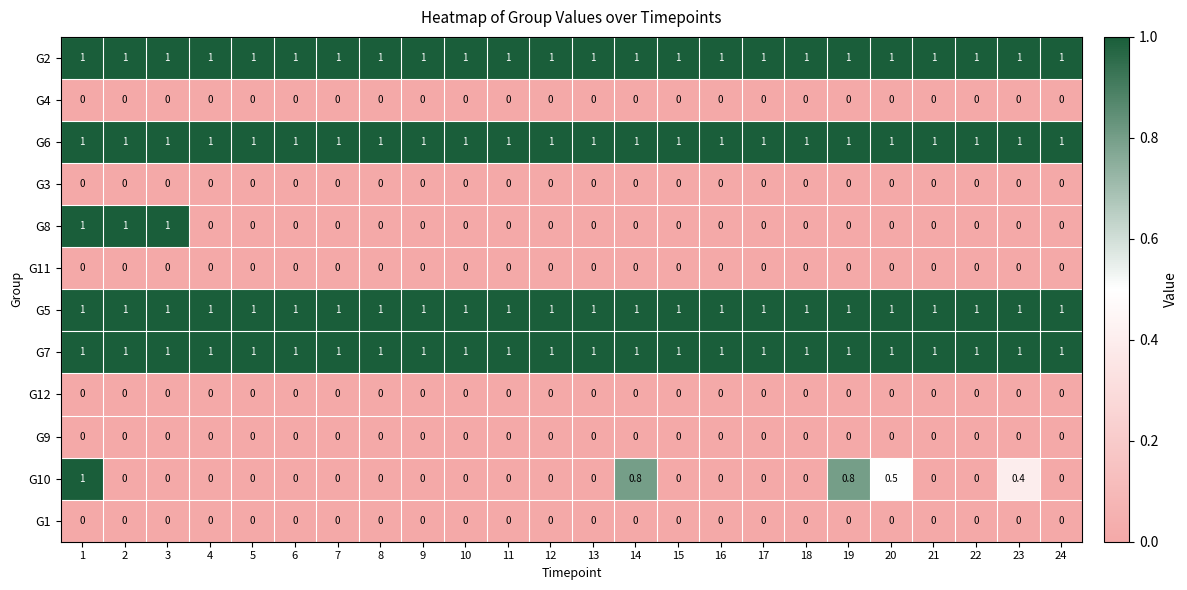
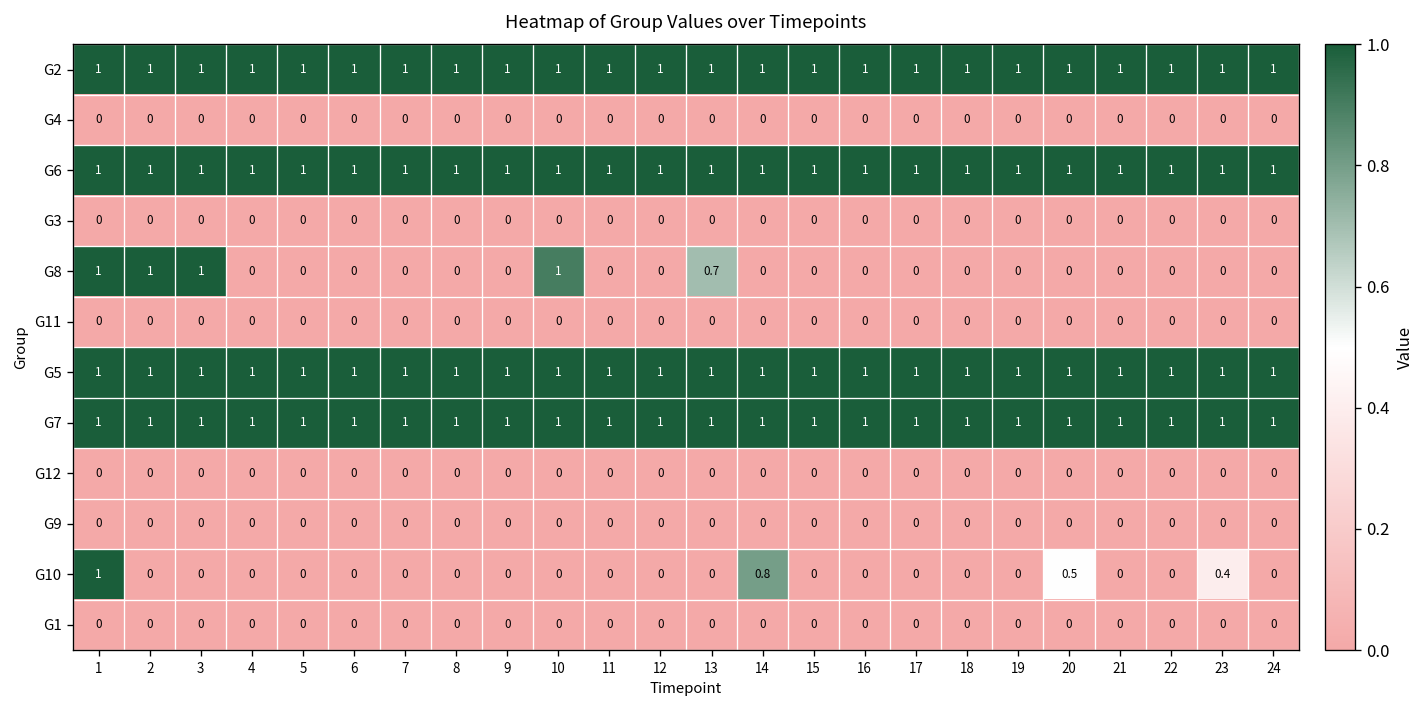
G8, 10: 0 -> 1
G8, 13: 0 -> 0.7
G10, 19: 0.8 -> 0
